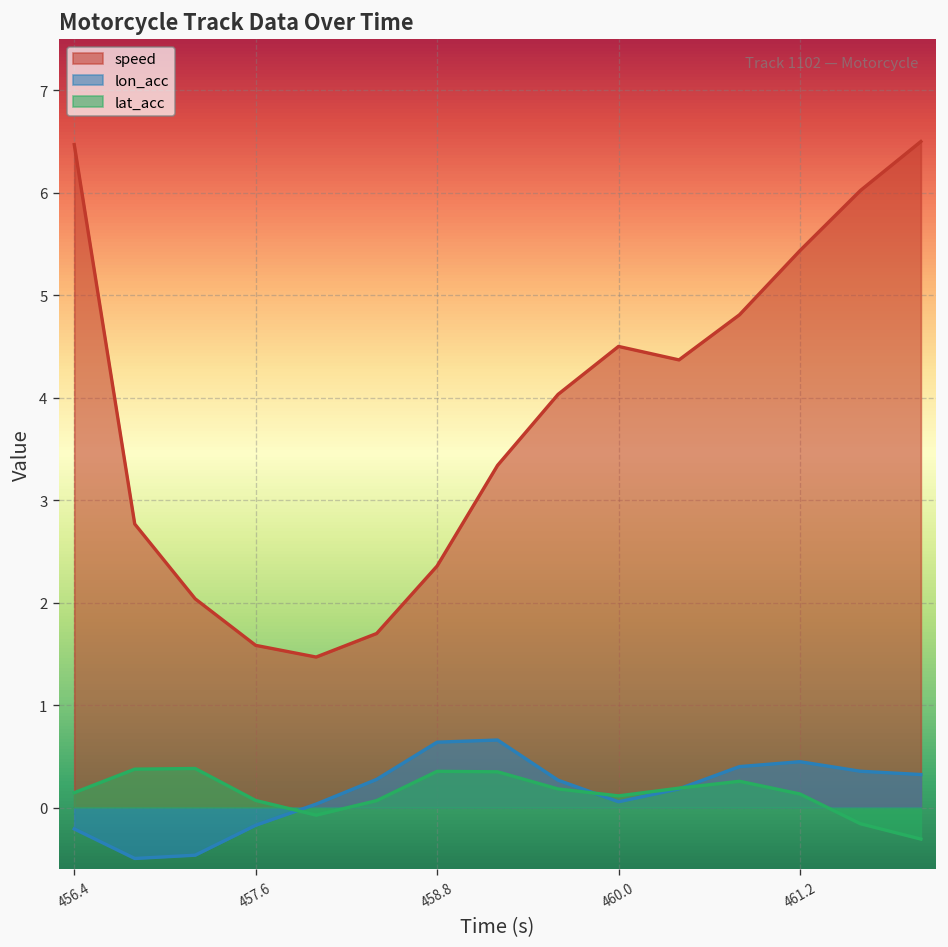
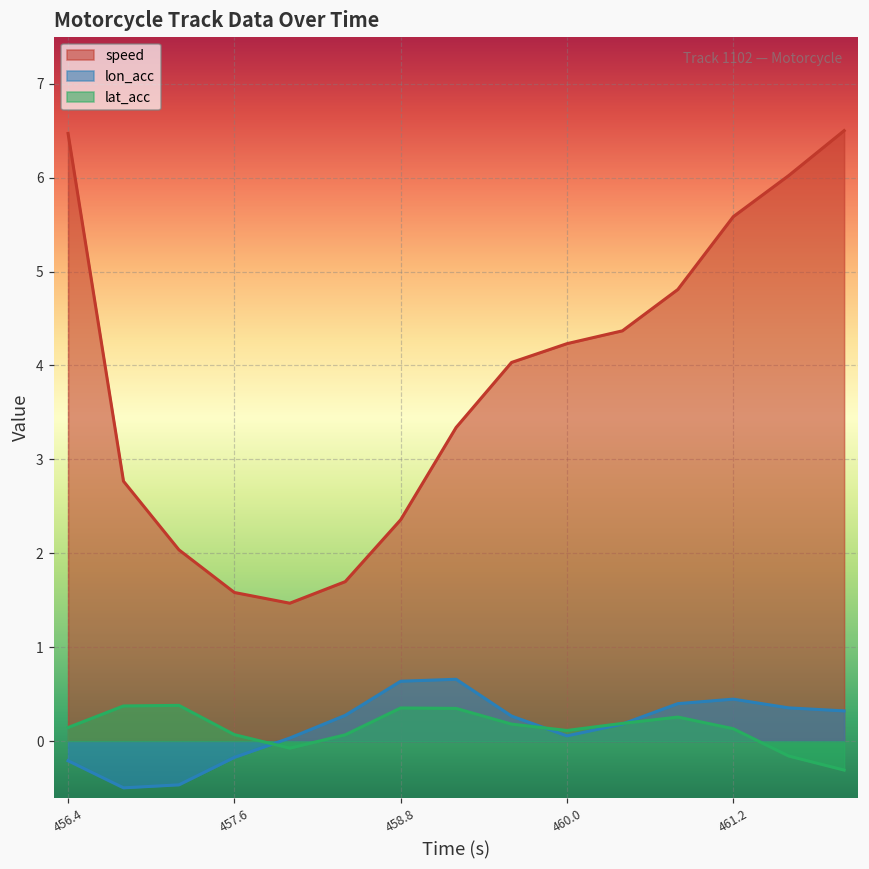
speed, 460.0: 4.5 -> 4.2
speed, 461.2: 5.4 -> 5.6
